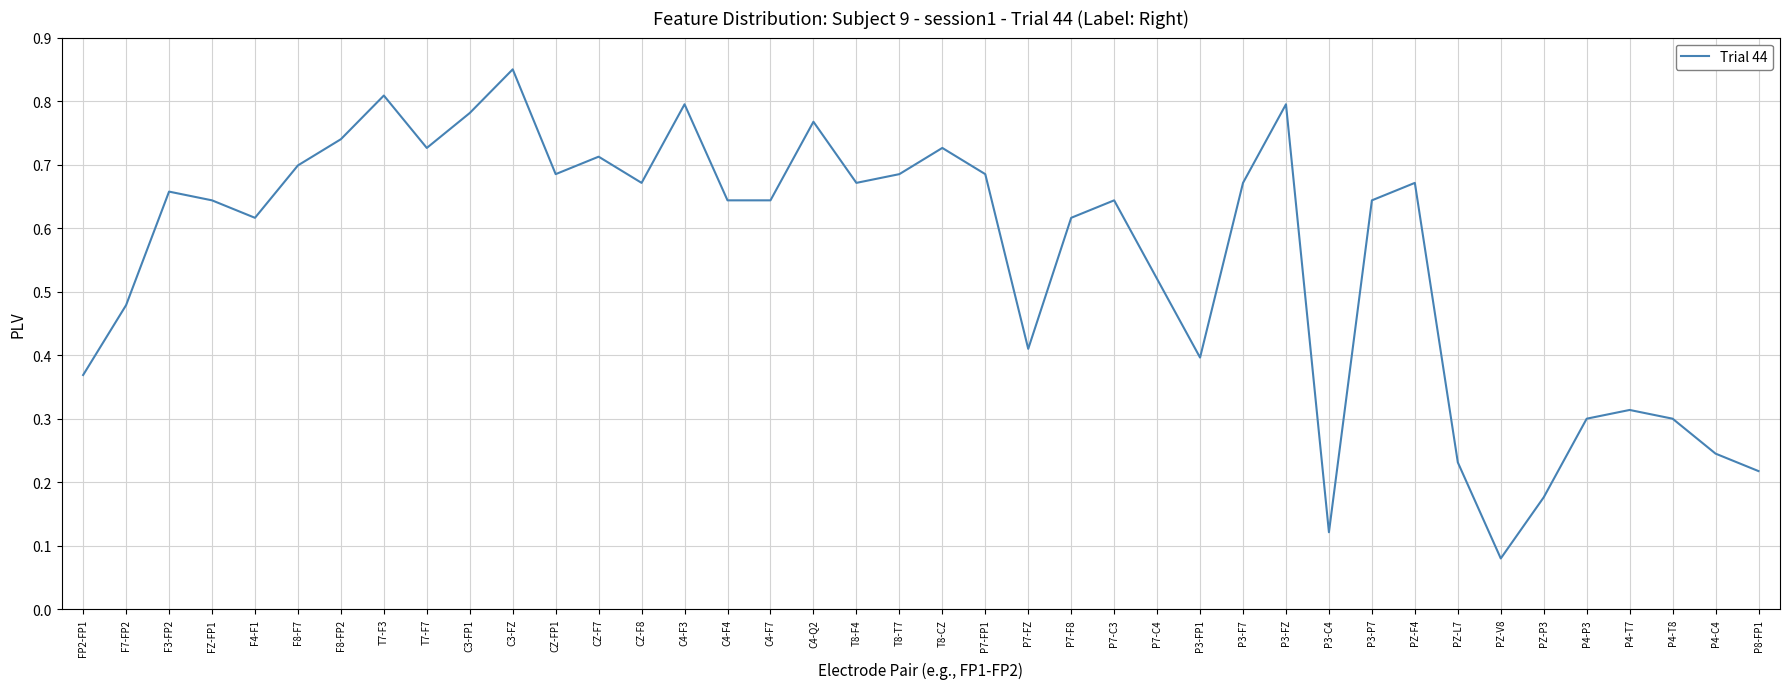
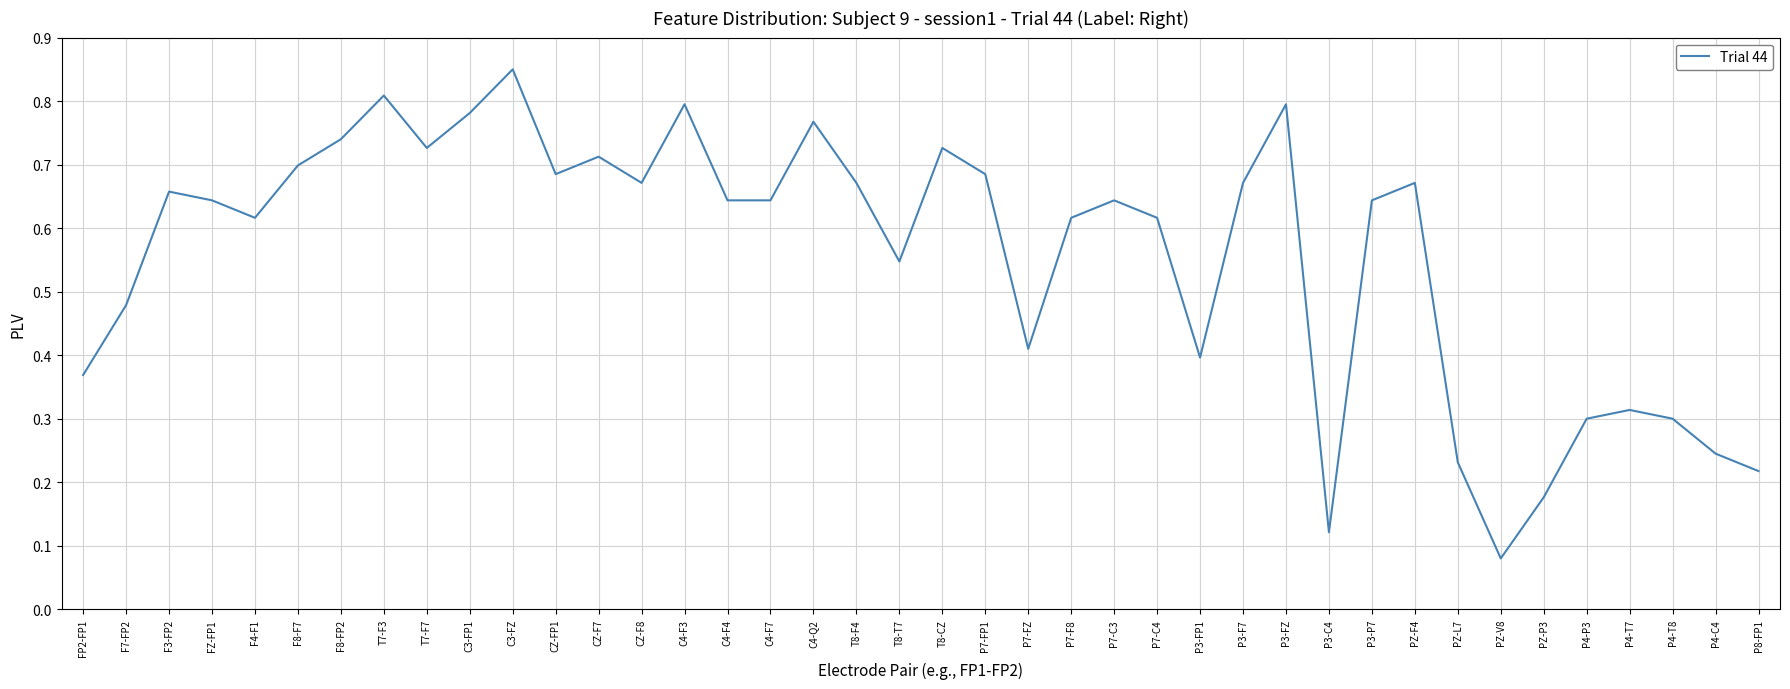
T8-T7: 0.68 -> 0.55
P7-C4: 0.52 -> 0.62
